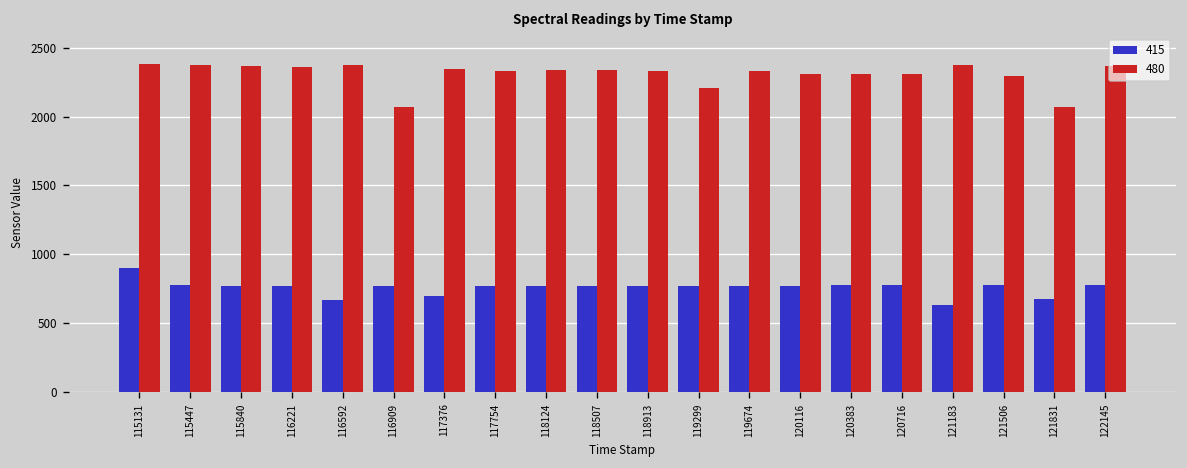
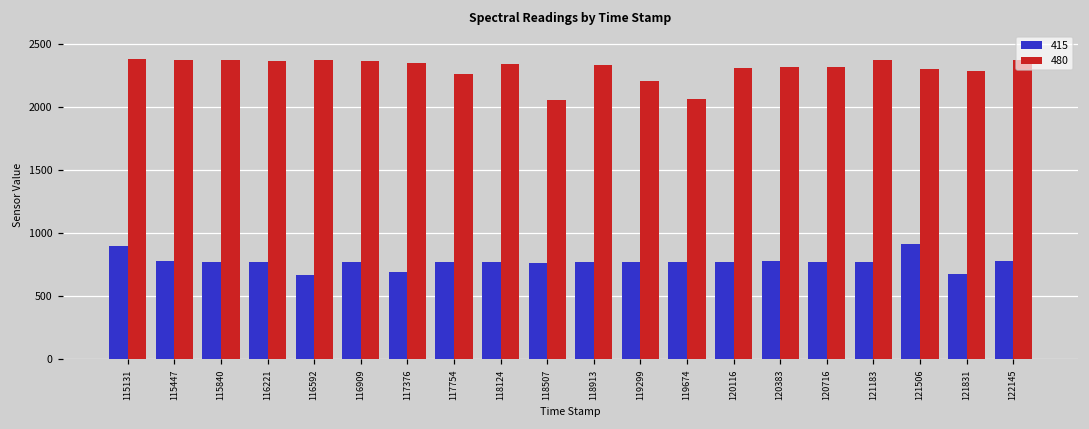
480, 116909: 2070 -> 2360
480, 117754: 2330 -> 2260
480, 118507: 2340 -> 2050
480, 119674: 2330 -> 2060
415, 121183: 630 -> 770
415, 121506: 780 -> 910
480, 121831: 2070 -> 2290
